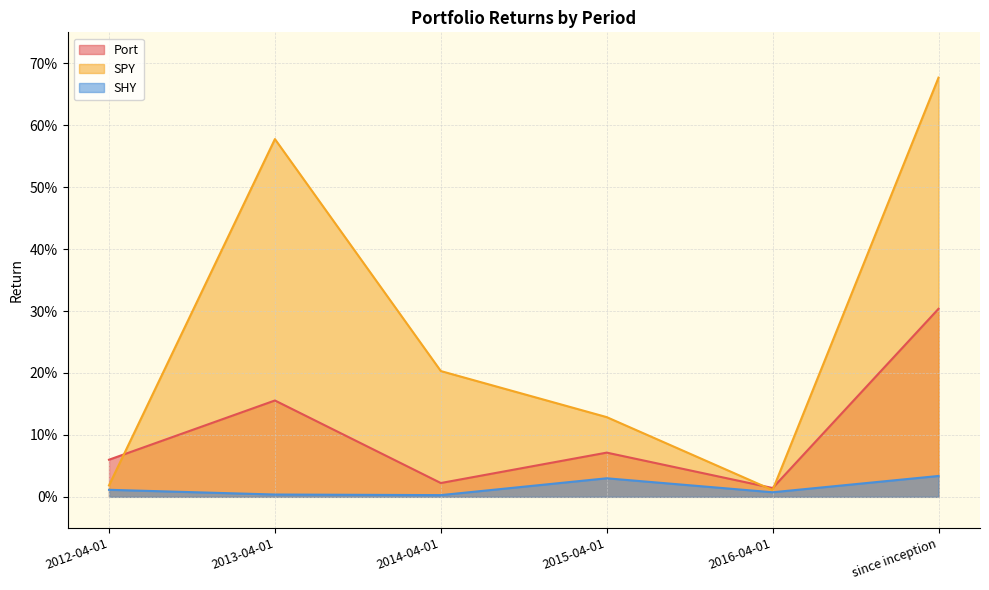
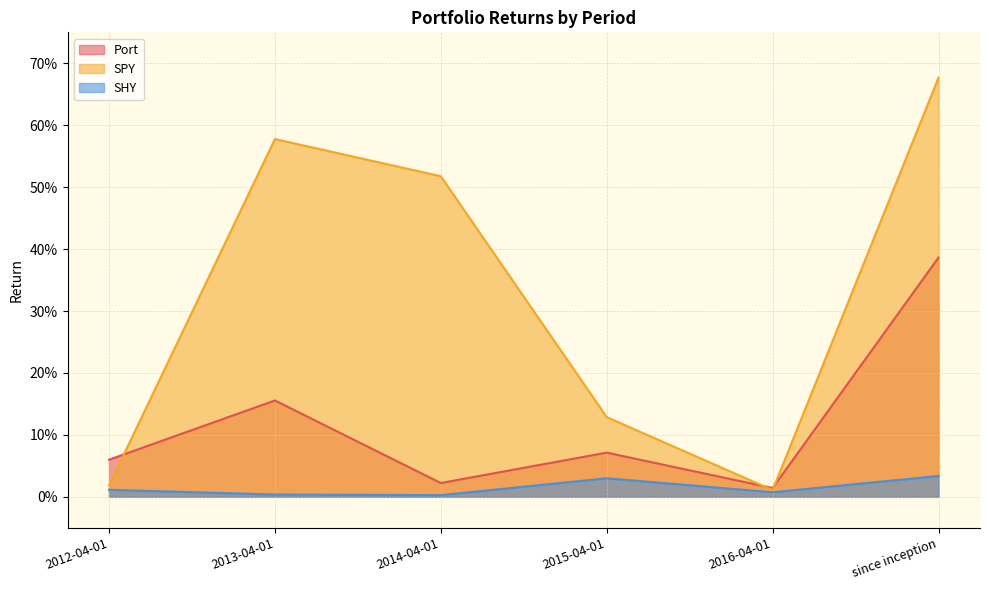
SPY, 2014-04-01: 20% -> 52%
Port, since inception: 30% -> 39%
